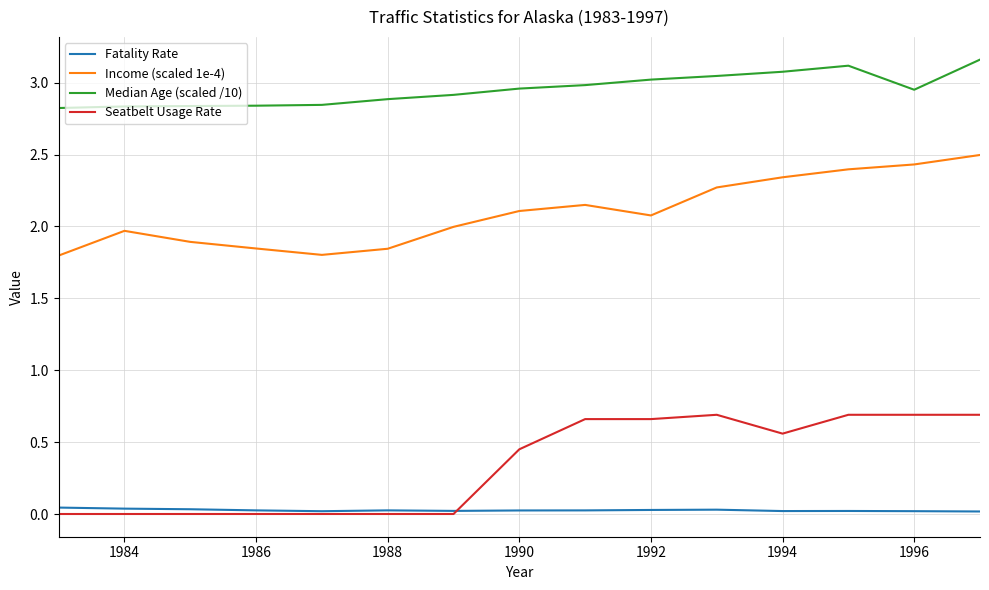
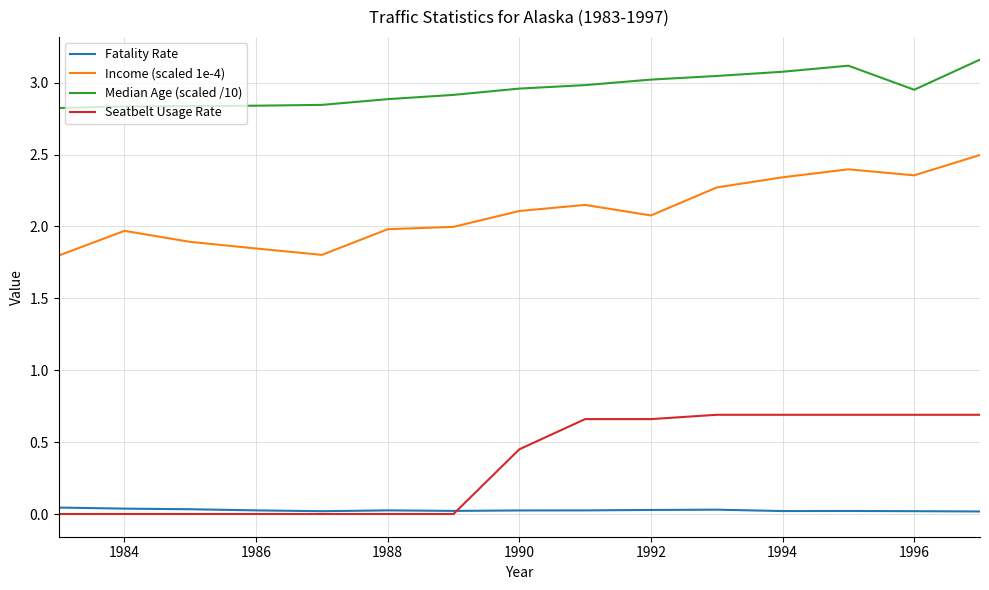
Income (scaled 1e-4), 1988: 1.84 -> 1.98
Seatbelt Usage Rate, 1994: 0.56 -> 0.69
Income (scaled 1e-4), 1996: 2.43 -> 2.36
